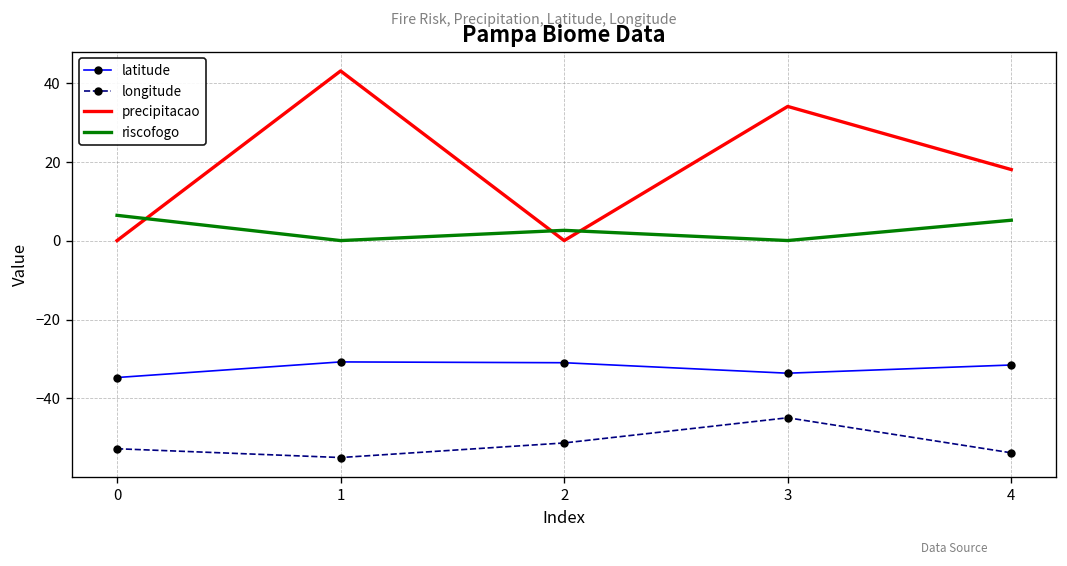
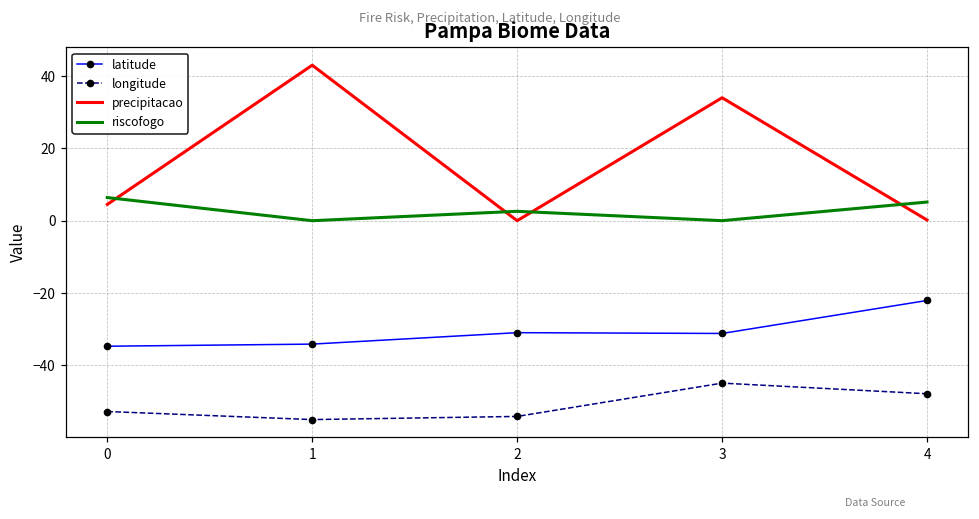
precipitacao, 0: 0 -> 5
latitude, 1: -31 -> -34
longitude, 2: -51 -> -54
latitude, 3: -34 -> -31
latitude, 4: -32 -> -22
longitude, 4: -54 -> -48
precipitacao, 4: 18 -> 0
